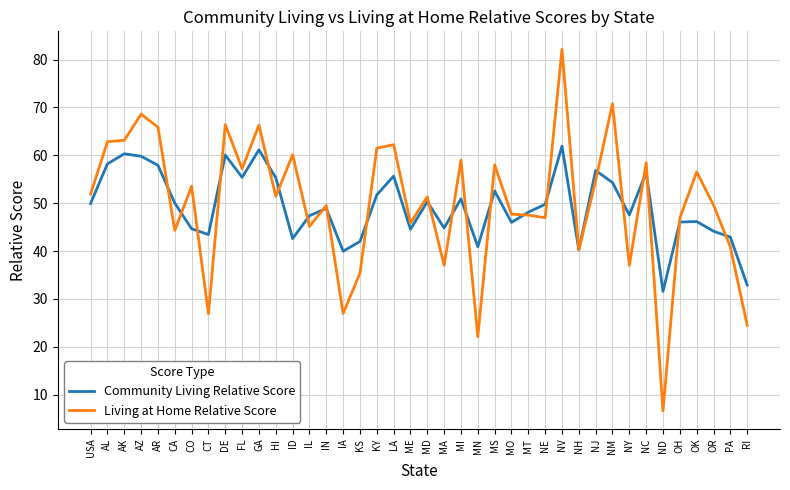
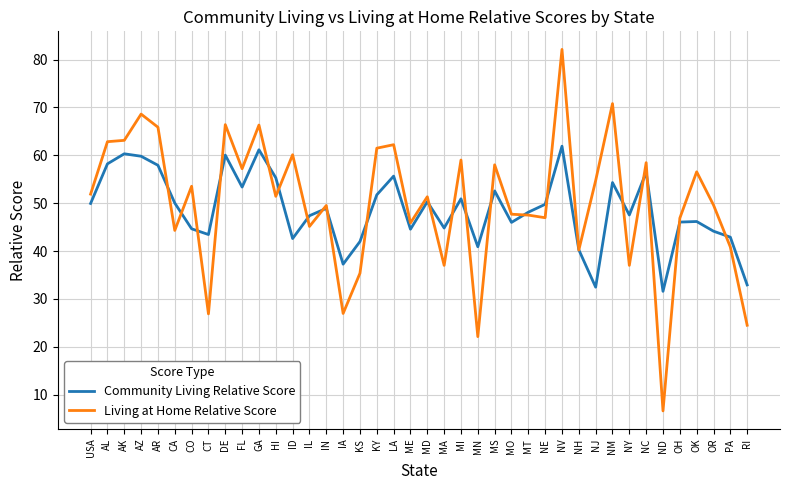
Community Living Relative Score, FL: 55 -> 53
Community Living Relative Score, IA: 40 -> 37
Community Living Relative Score, NJ: 57 -> 32
